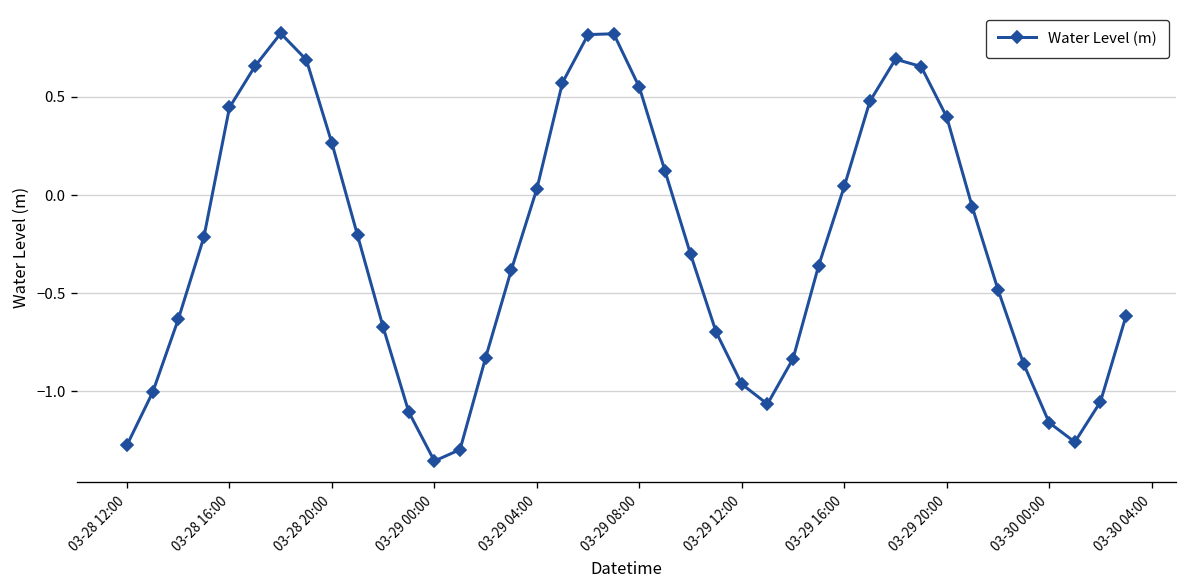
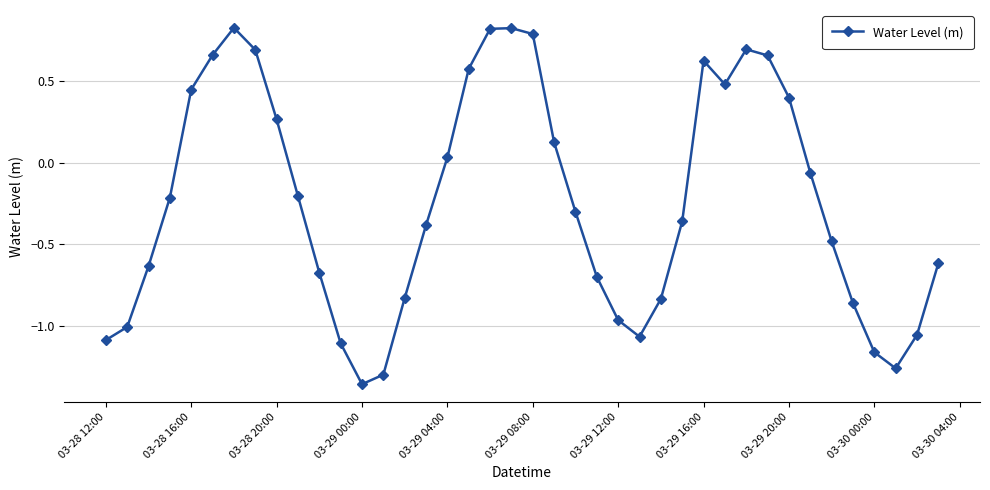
03-28 12:00: -1.27 -> -1.09
03-29 08:00: 0.55 -> 0.79
03-29 16:00: 0.04 -> 0.62
